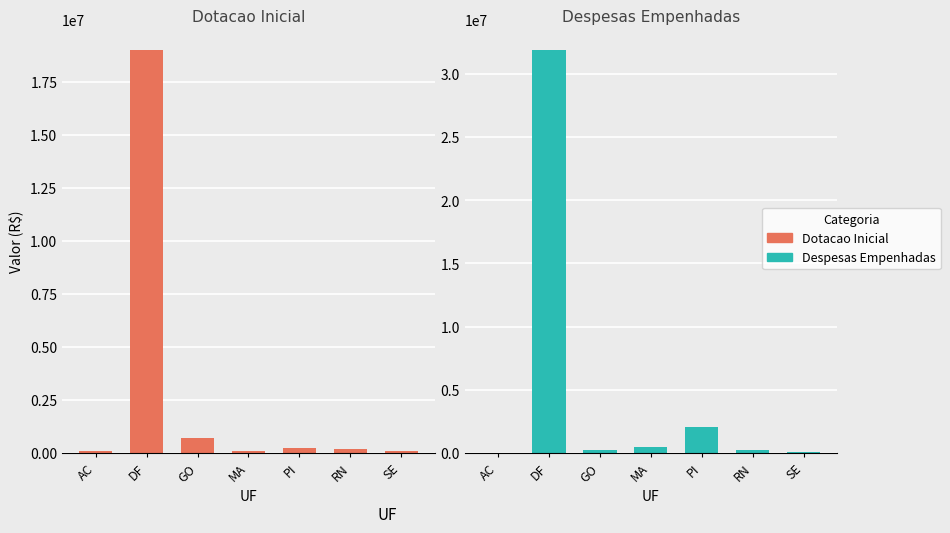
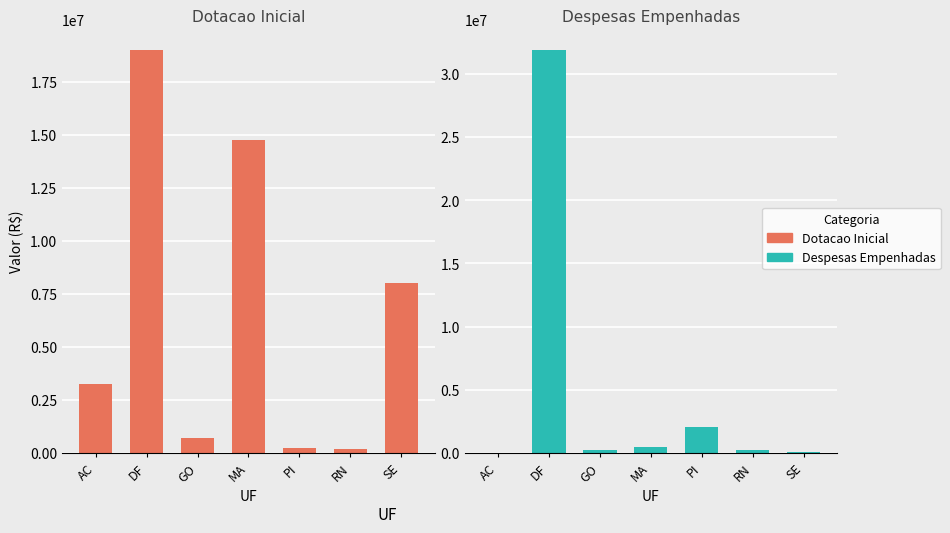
Dotacao Inicial, AC: 100000 -> 3300000
Dotacao Inicial, MA: 100000 -> 14800000
Dotacao Inicial, SE: 100000 -> 8000000
